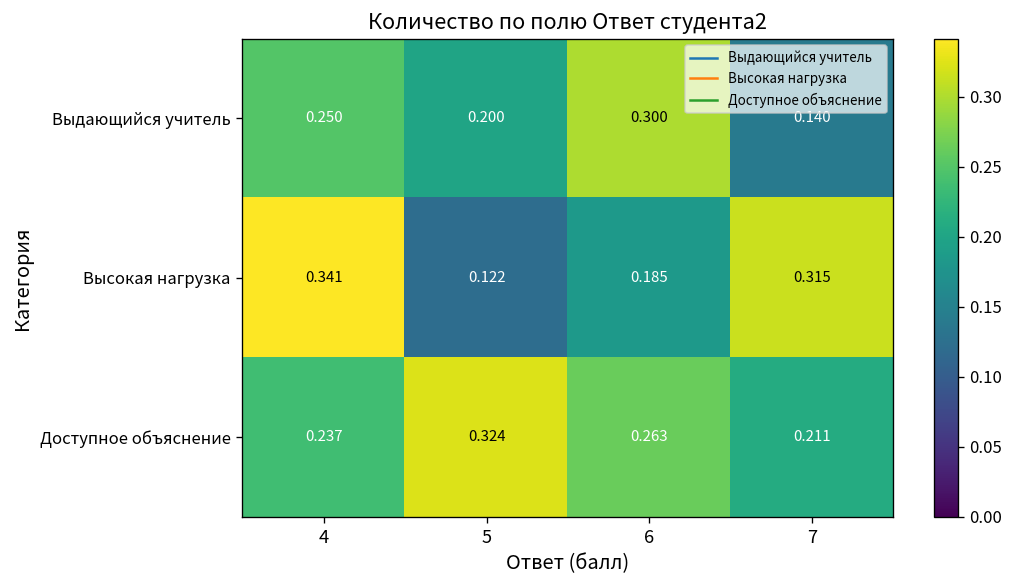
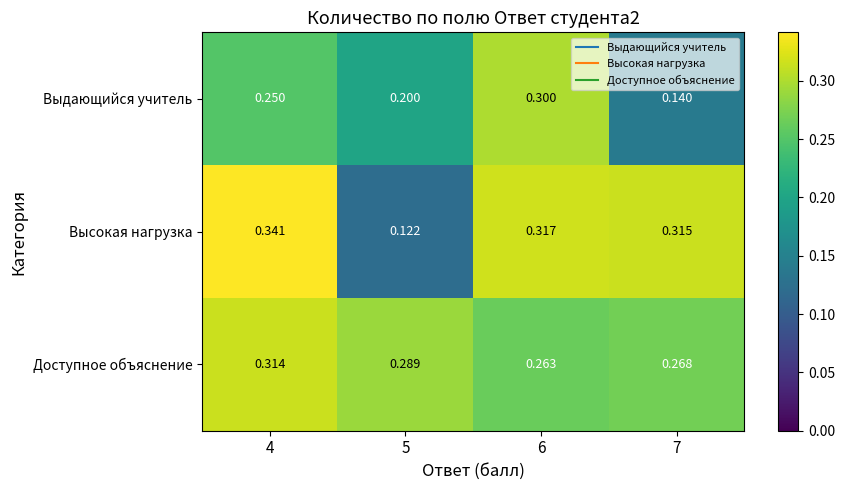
Высокая нагрузка, 6: 0.185 -> 0.317
Доступное объяснение, 4: 0.237 -> 0.314
Доступное объяснение, 5: 0.324 -> 0.289
Доступное объяснение, 7: 0.211 -> 0.268
